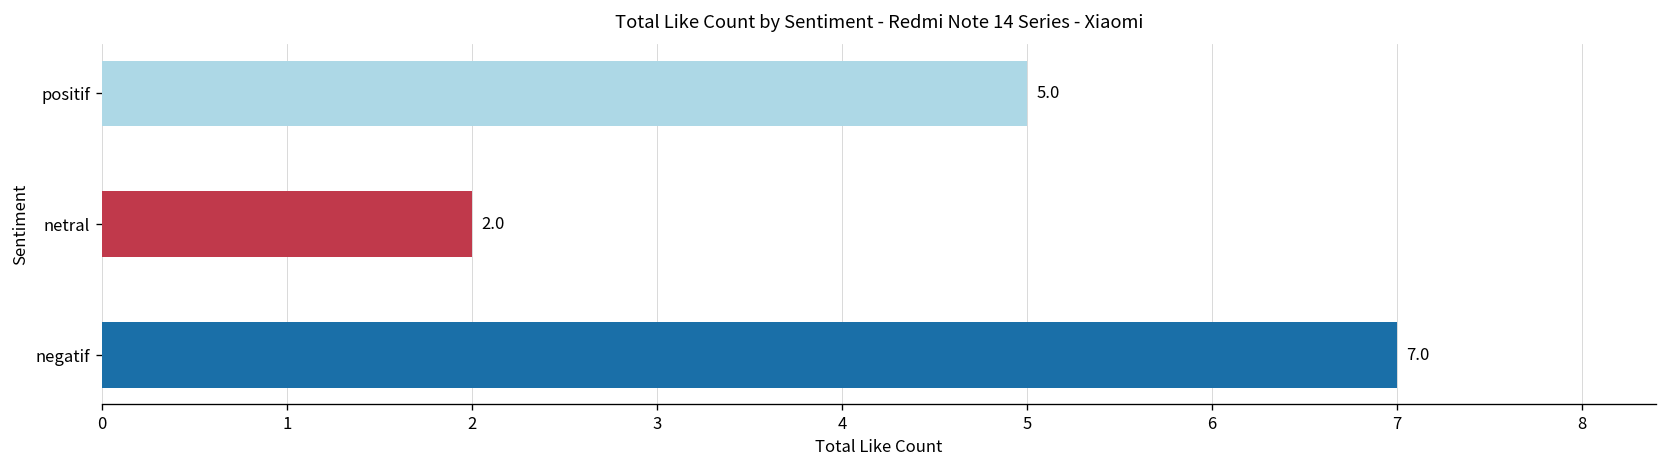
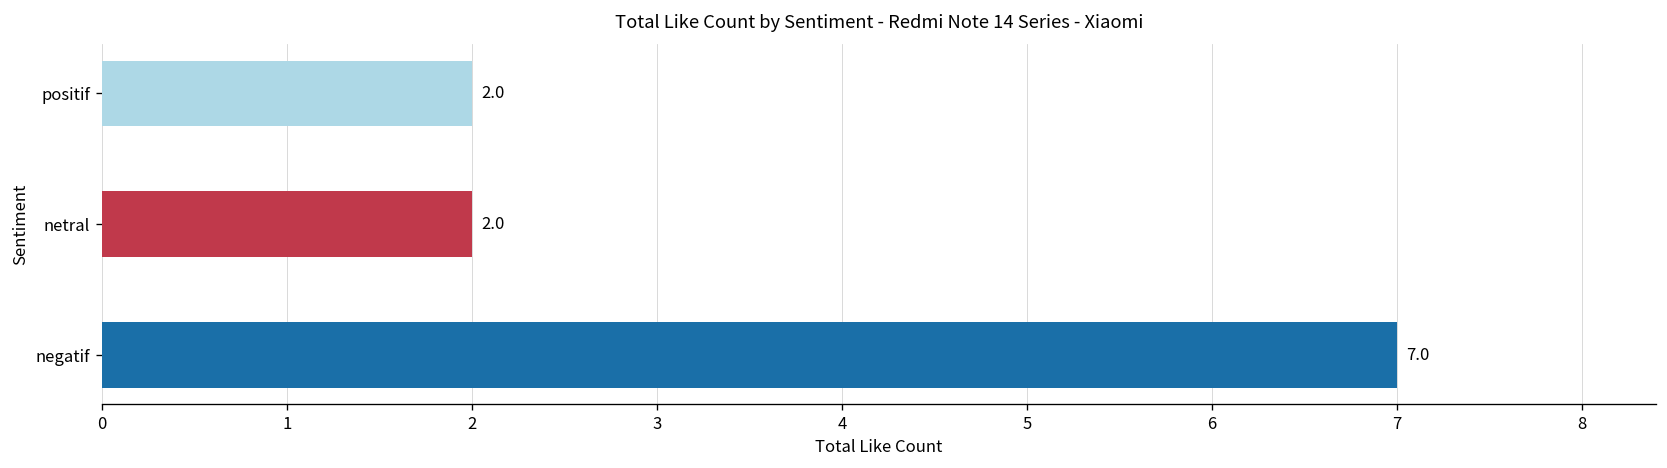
positif: 5.0 -> 2.0
